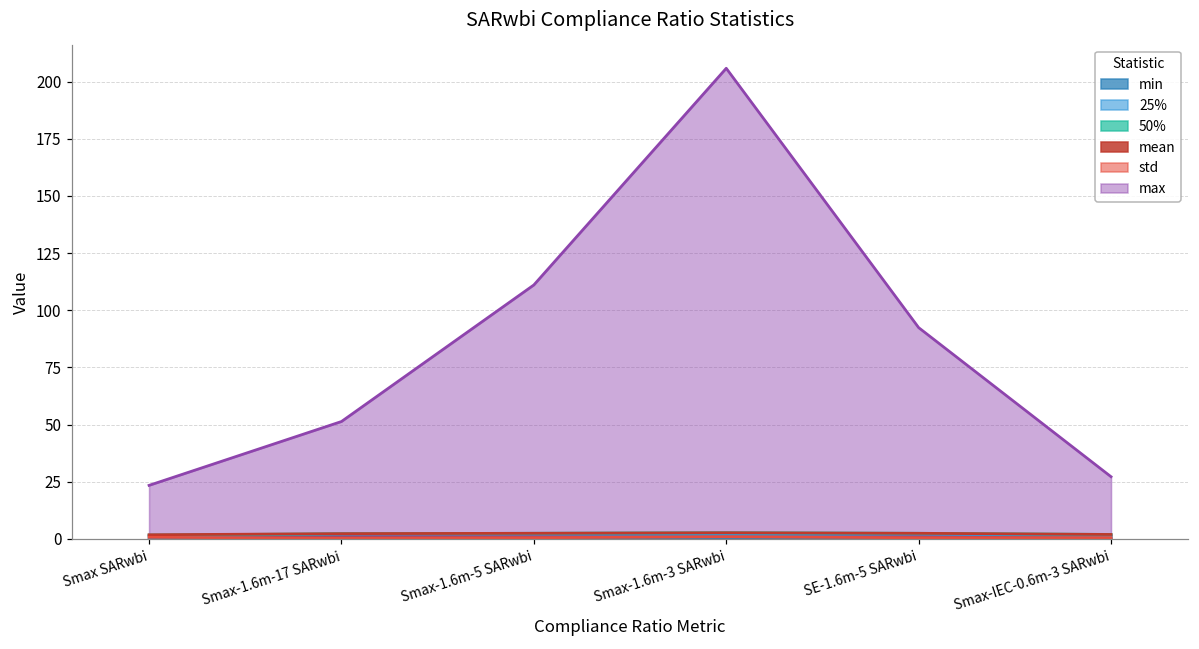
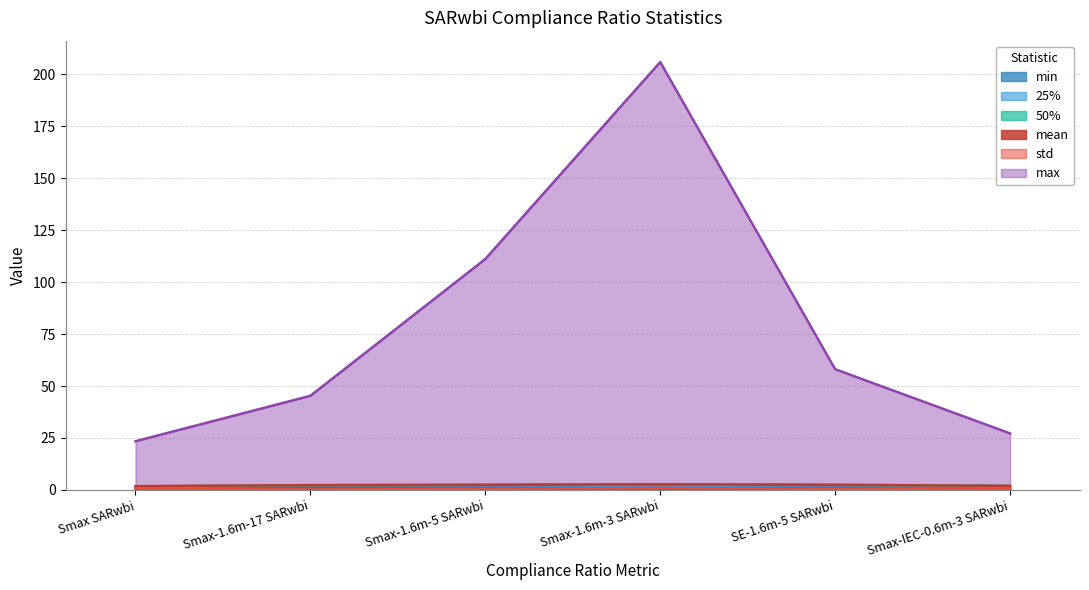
max, Smax-1.6m-17 SARwbi: 51 -> 45
max, SE-1.6m-5 SARwbi: 92 -> 58
